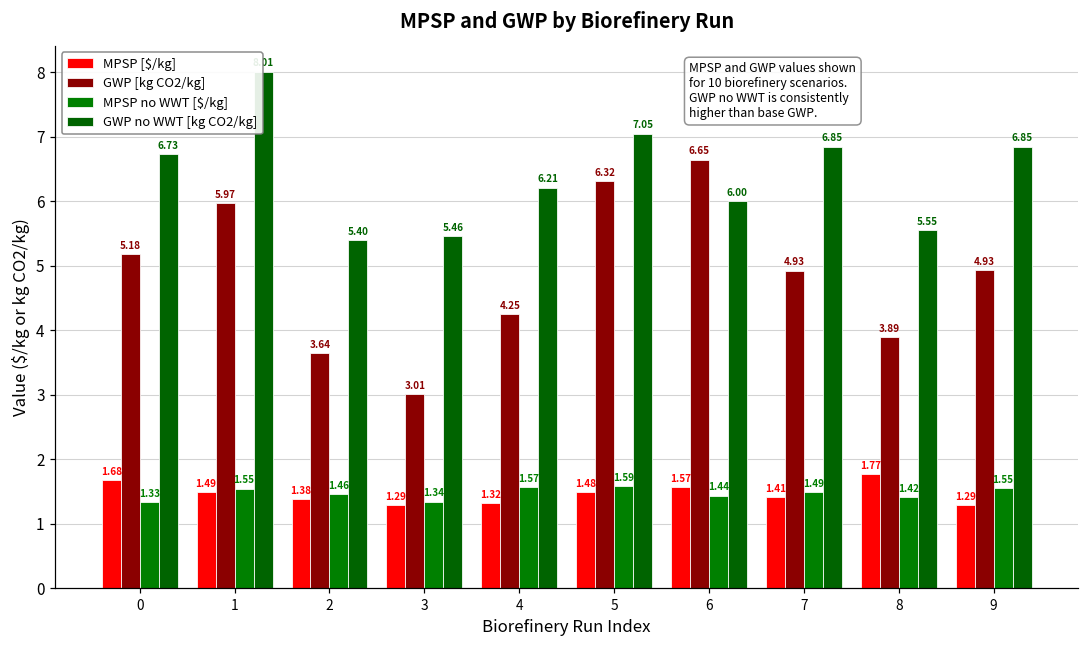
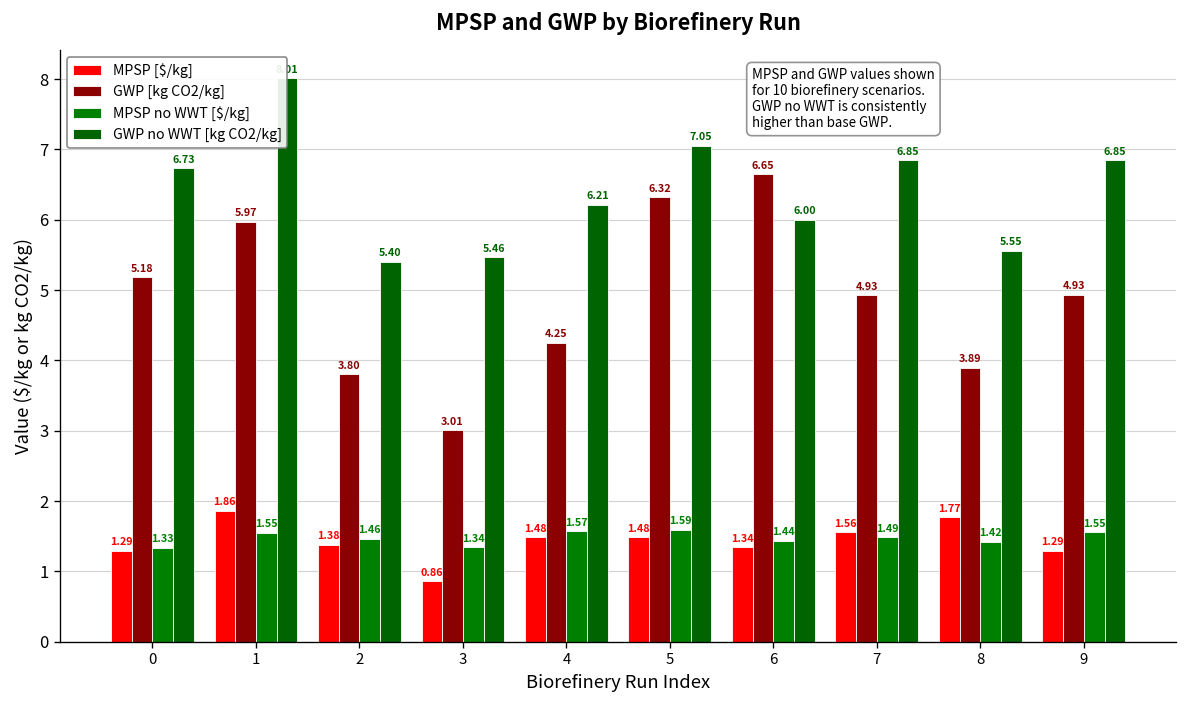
MPSP [$/kg], 0: 1.68 -> 1.29
MPSP [$/kg], 1: 1.49 -> 1.86
GWP [kg CO2/kg], 2: 3.64 -> 3.80
MPSP [$/kg], 3: 1.29 -> 0.86
MPSP [$/kg], 4: 1.32 -> 1.48
MPSP [$/kg], 6: 1.57 -> 1.34
MPSP [$/kg], 7: 1.41 -> 1.56
